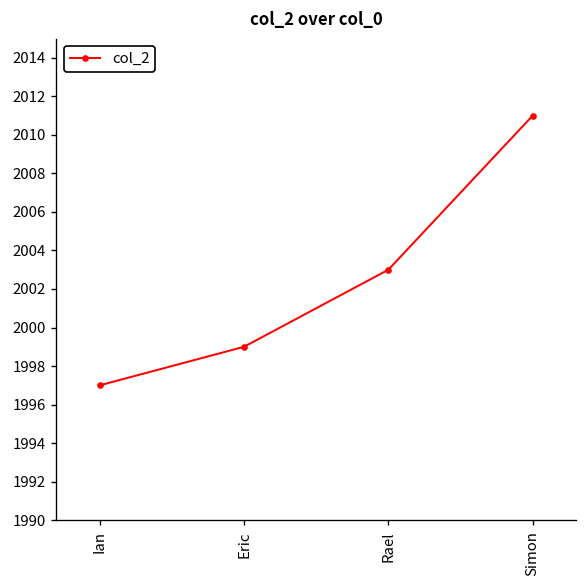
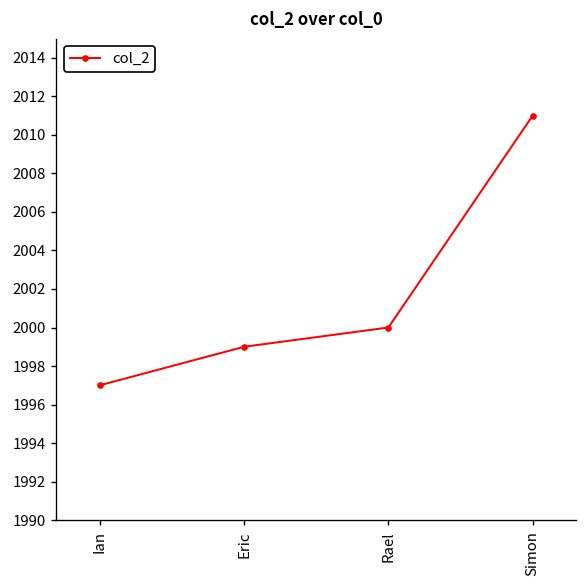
Rael: 2003 -> 2000
